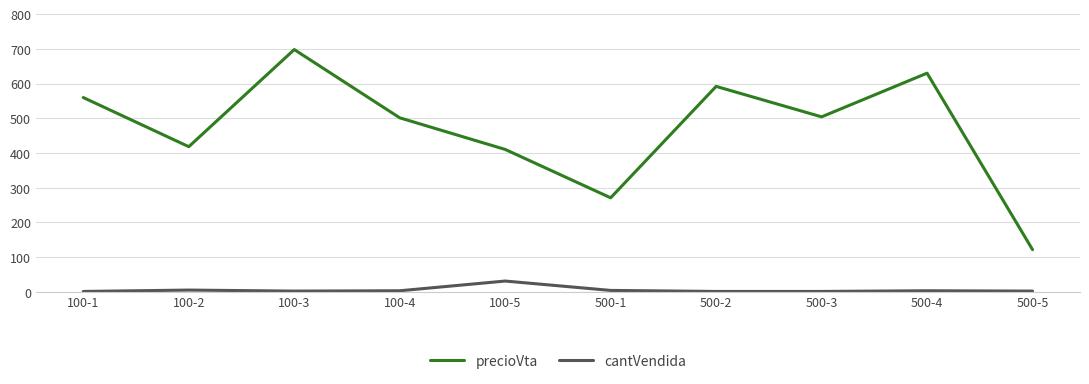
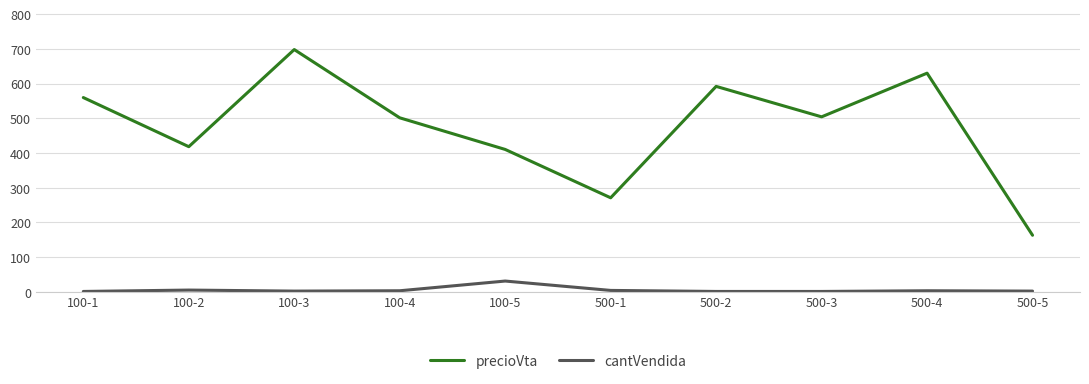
precioVta, 500-5: 120 -> 160
